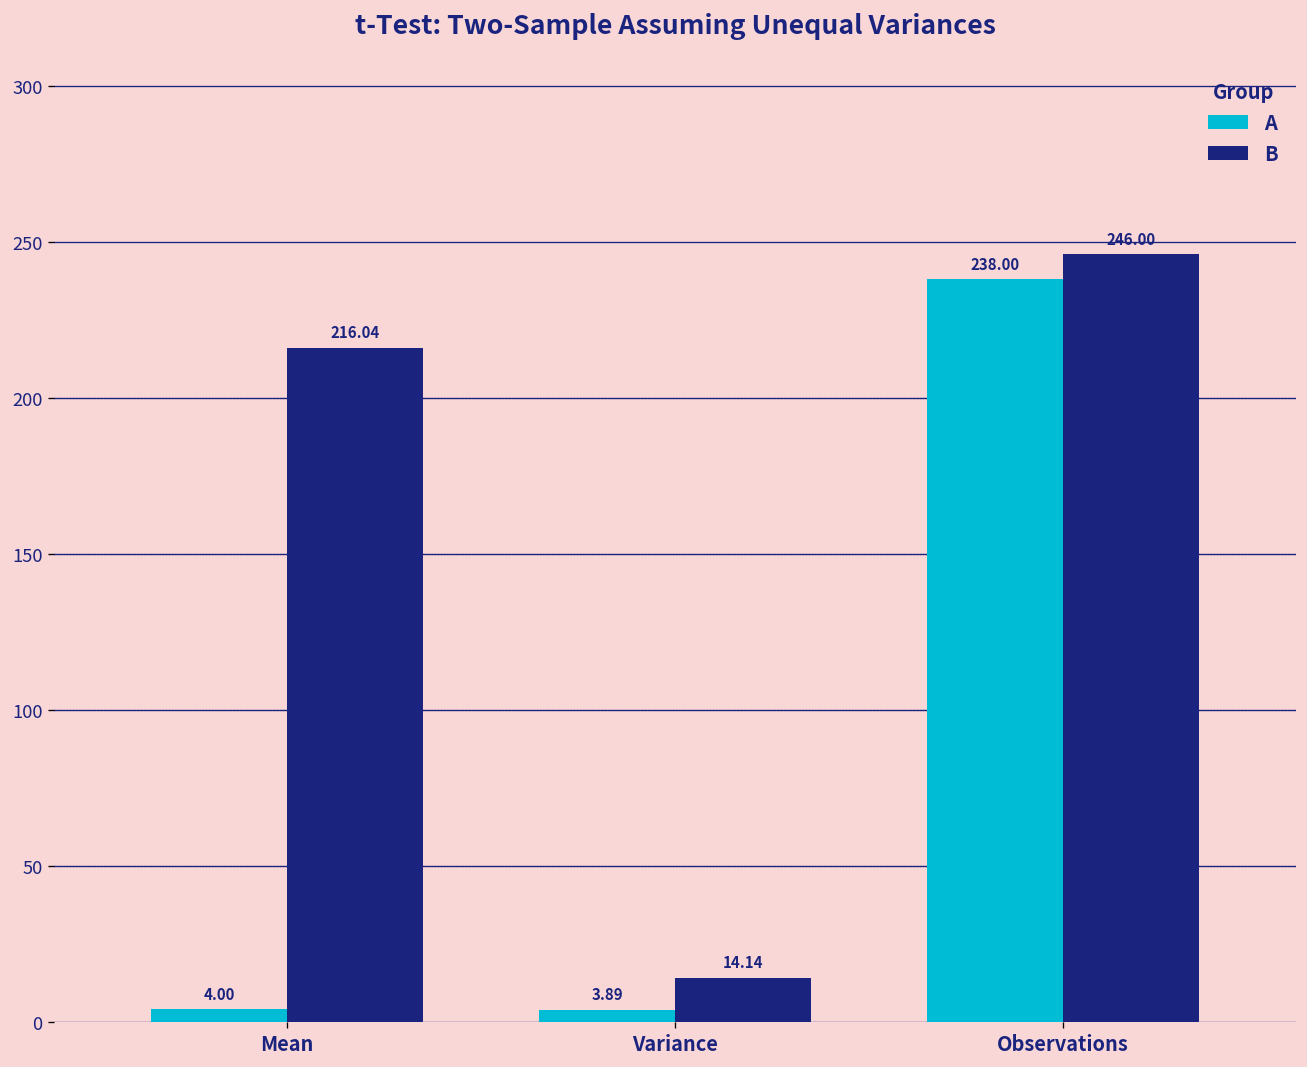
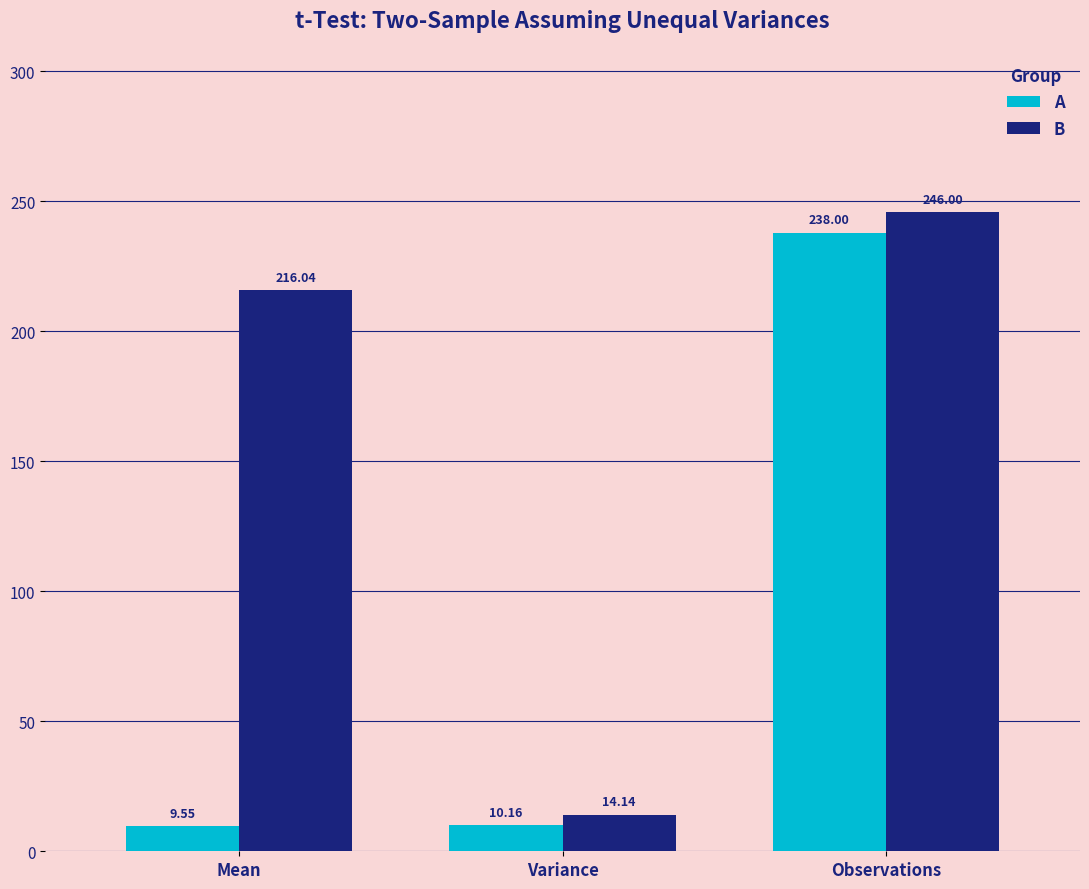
A, Mean: 4.00 -> 9.55
A, Variance: 3.89 -> 10.16
